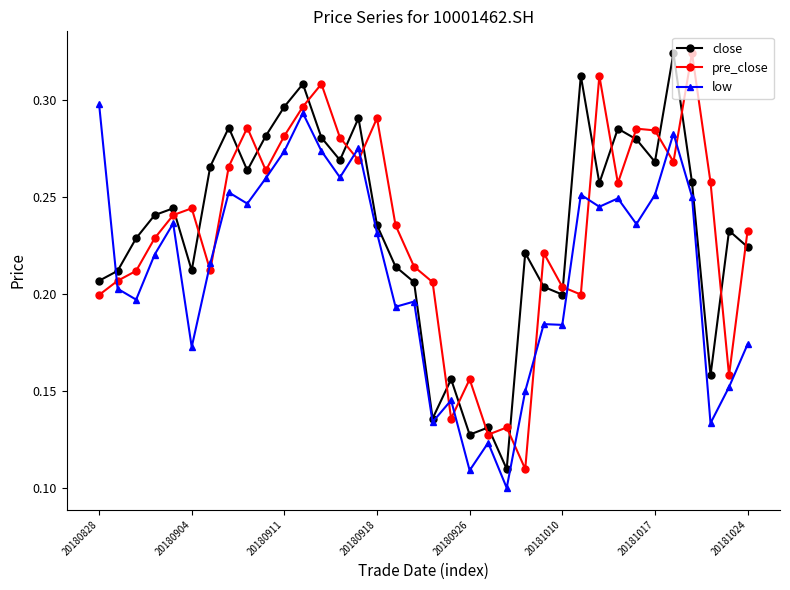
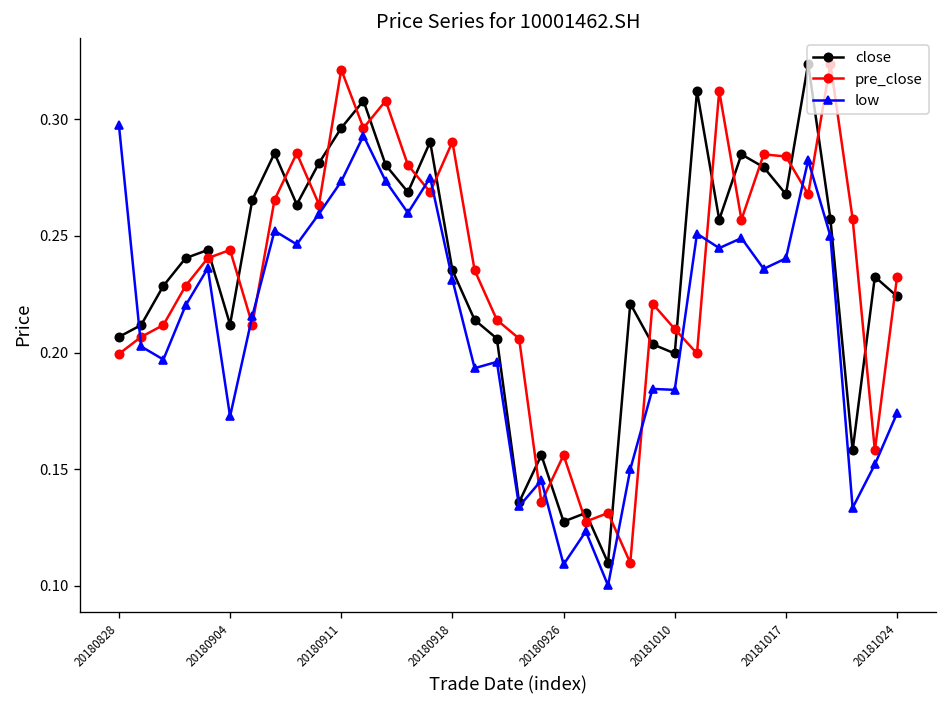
pre_close, 20180911: 0.281 -> 0.321
pre_close, 20181010: 0.204 -> 0.210
low, 20181017: 0.251 -> 0.240
